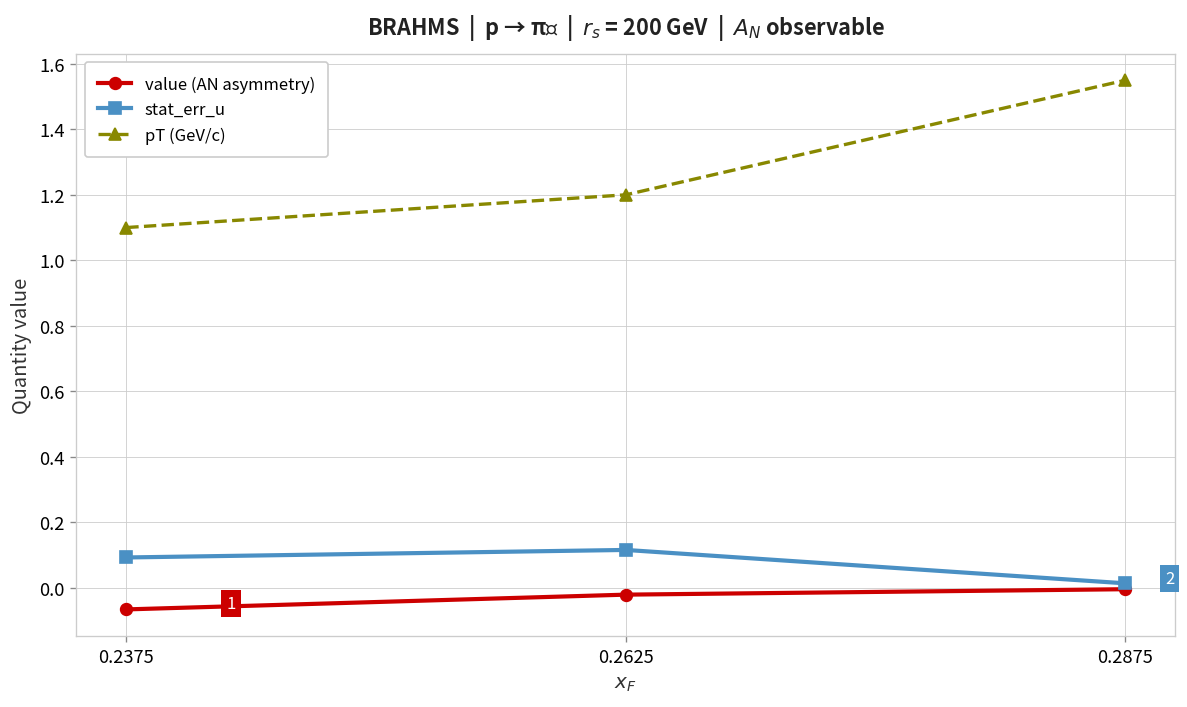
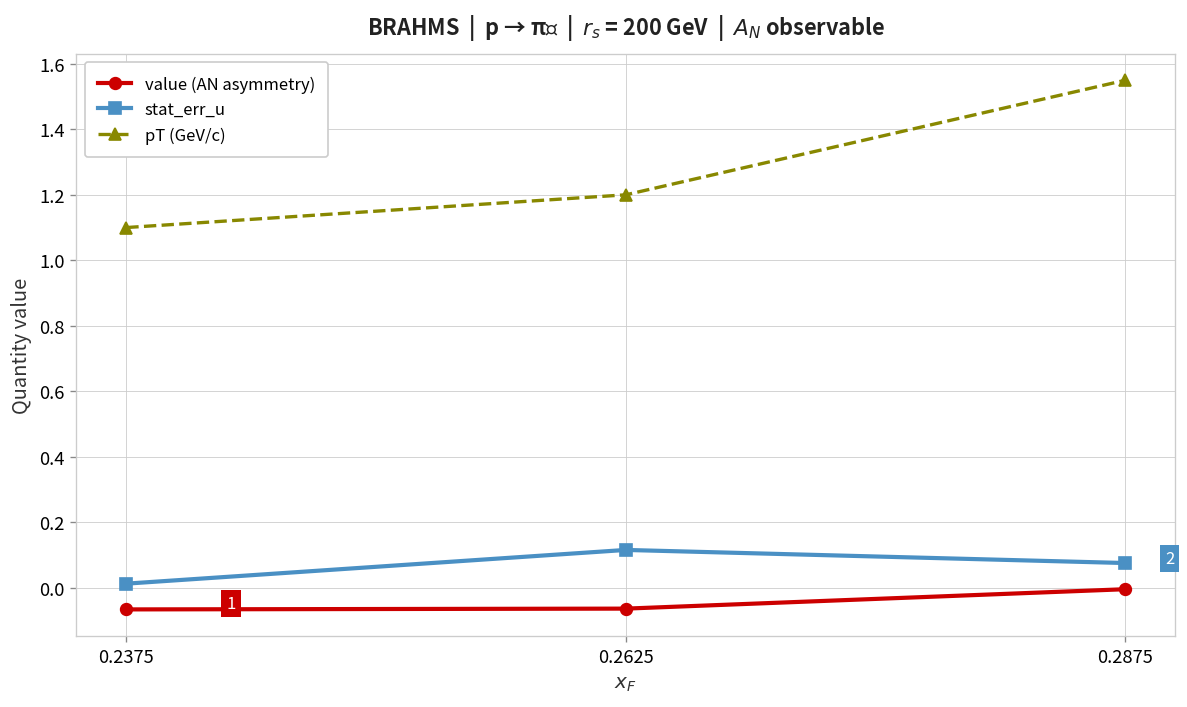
stat_err_u, 0.2375: 0.09 -> 0.01
value (AN asymmetry), 0.2625: -0.02 -> -0.06
stat_err_u, 0.2875: 0.01 -> 0.08
